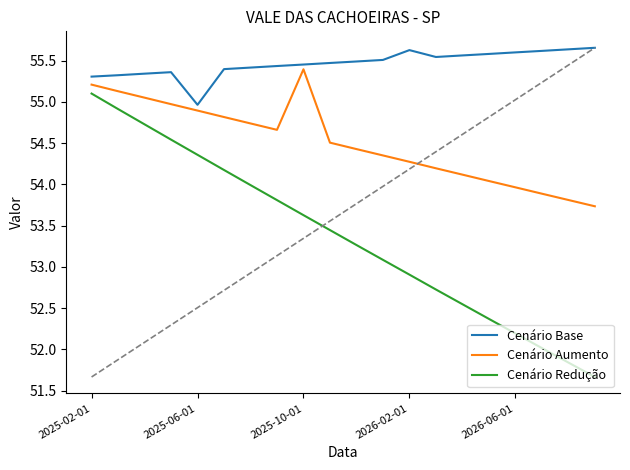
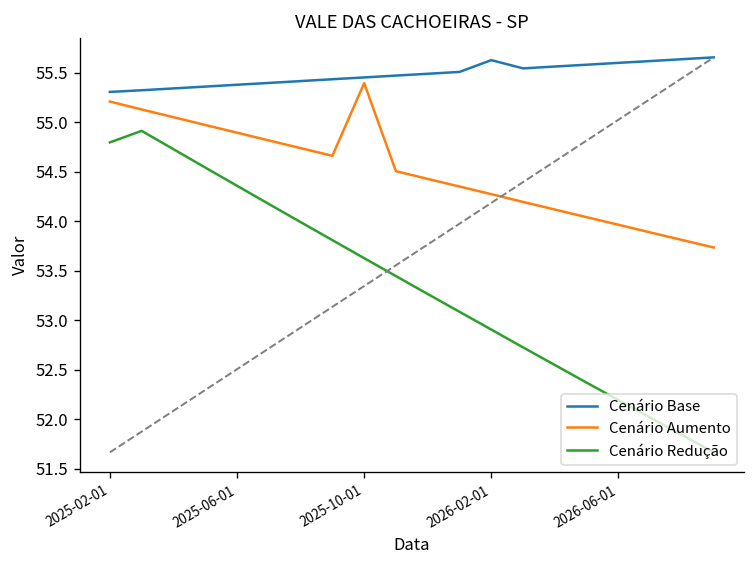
Cenário Redução, 2025-02-01: 55.1 -> 54.8
Cenário Base, 2025-06-01: 55.0 -> 55.4
